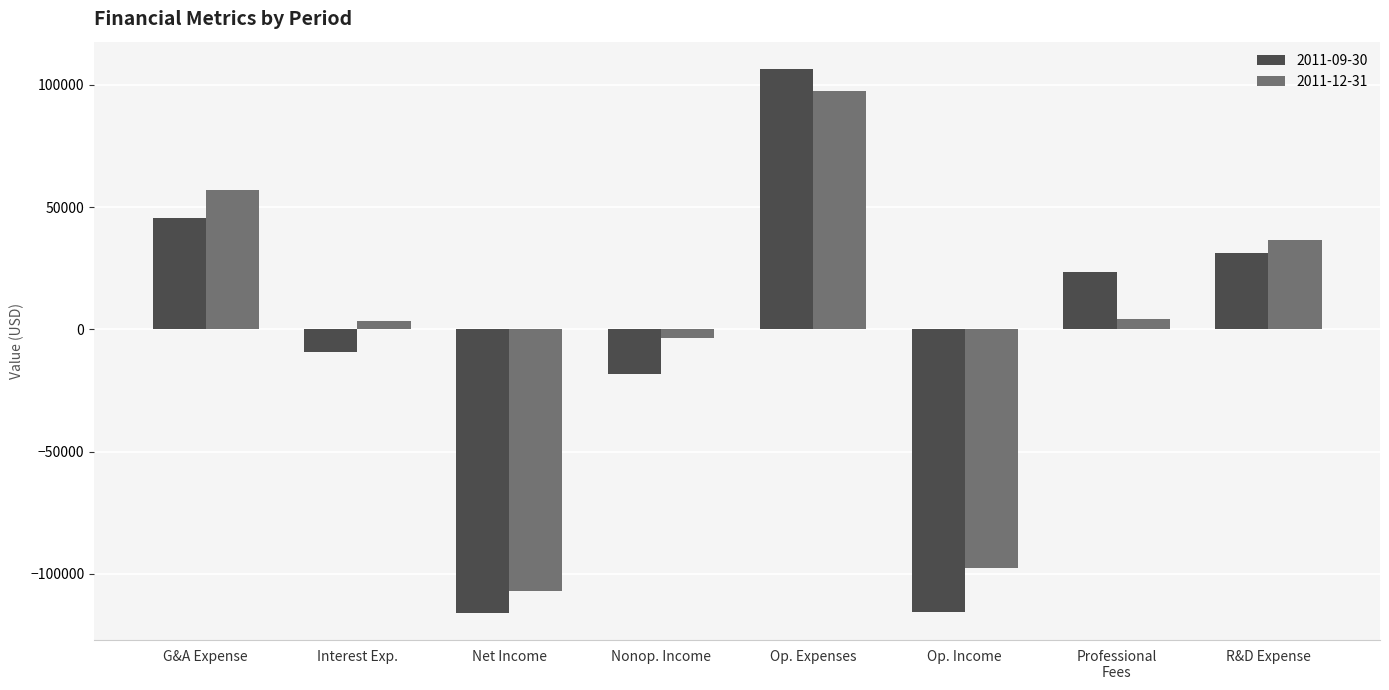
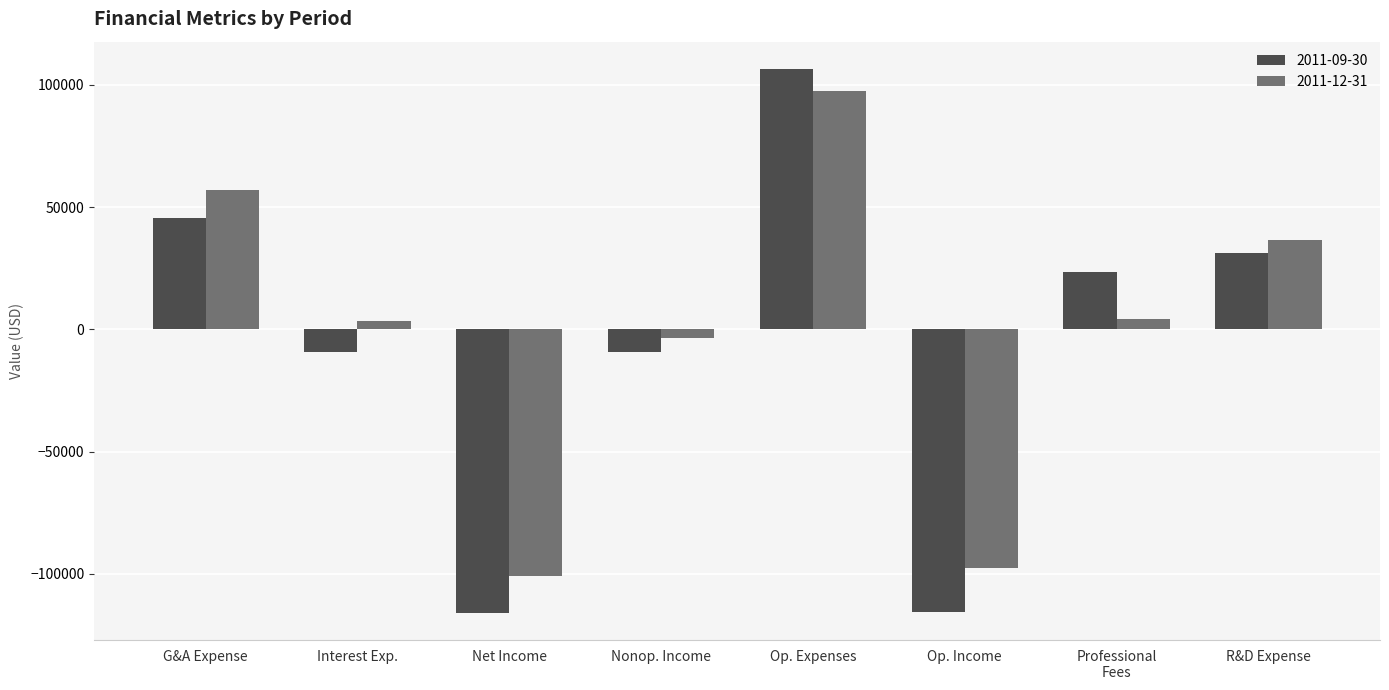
2011-12-31, Net Income: -107000 -> -101000
2011-09-30, Nonop. Income: -18000 -> -9000
